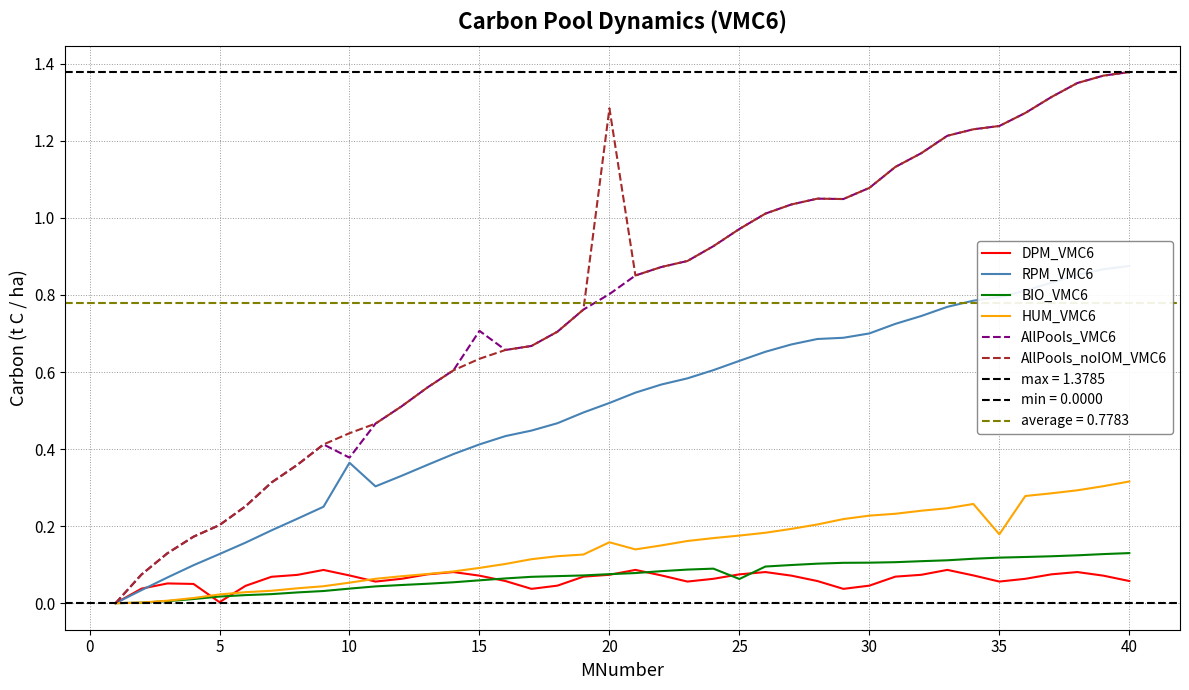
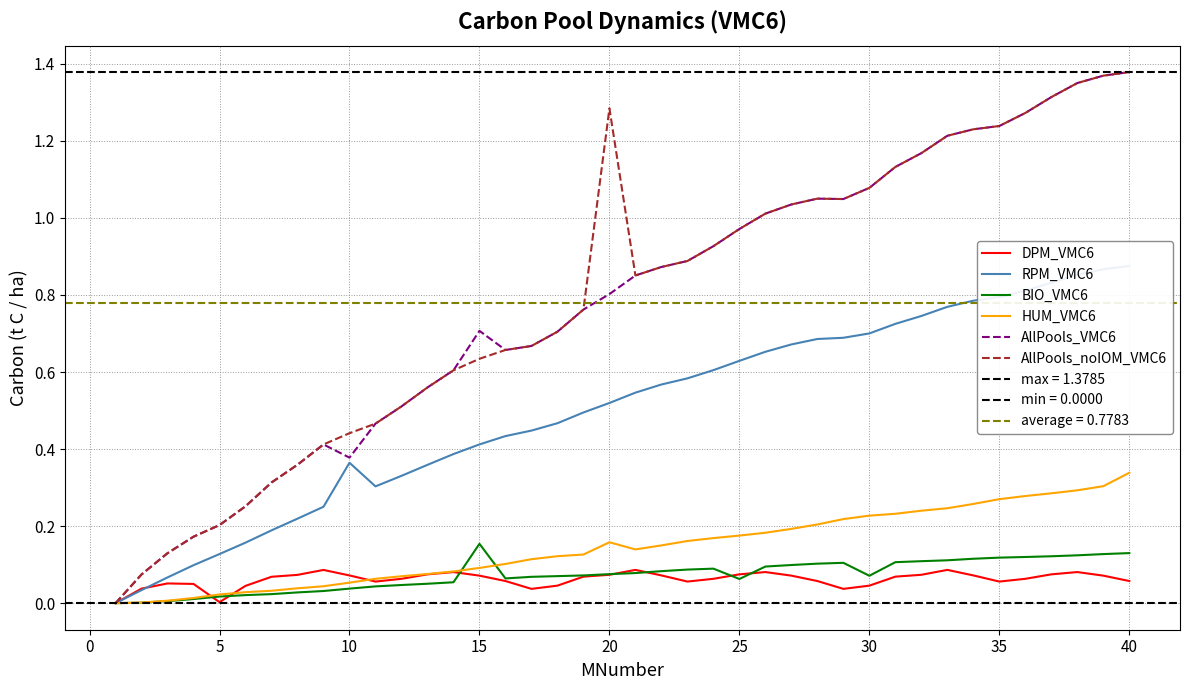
BIO_VMC6, 15: 0.06 -> 0.15
BIO_VMC6, 30: 0.11 -> 0.07
HUM_VMC6, 35: 0.18 -> 0.27
HUM_VMC6, 40: 0.32 -> 0.34
